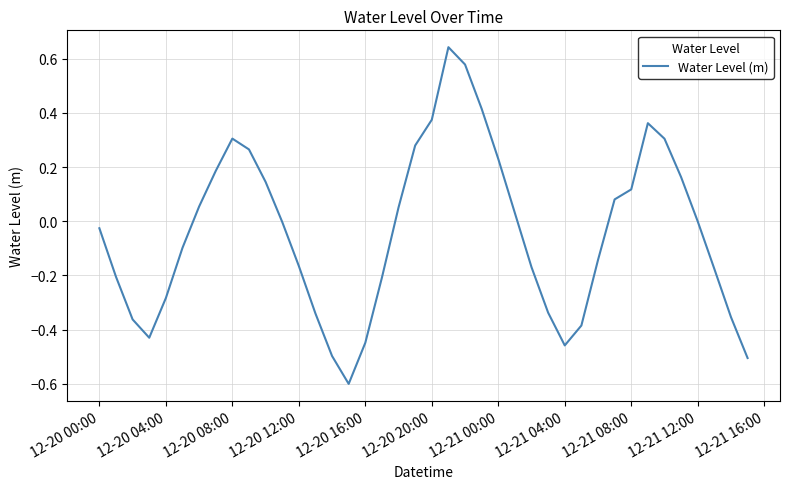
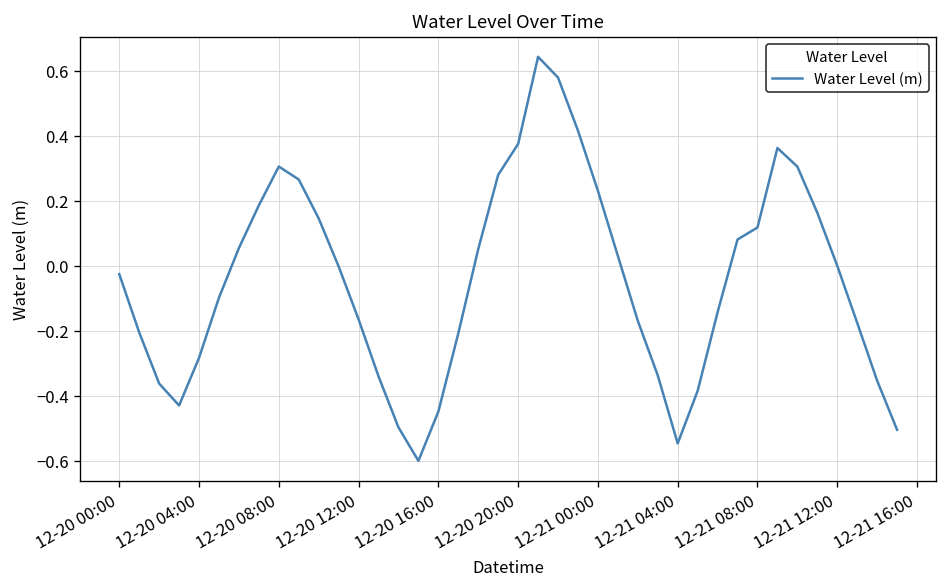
12-21 04:00: -0.46 -> -0.55
